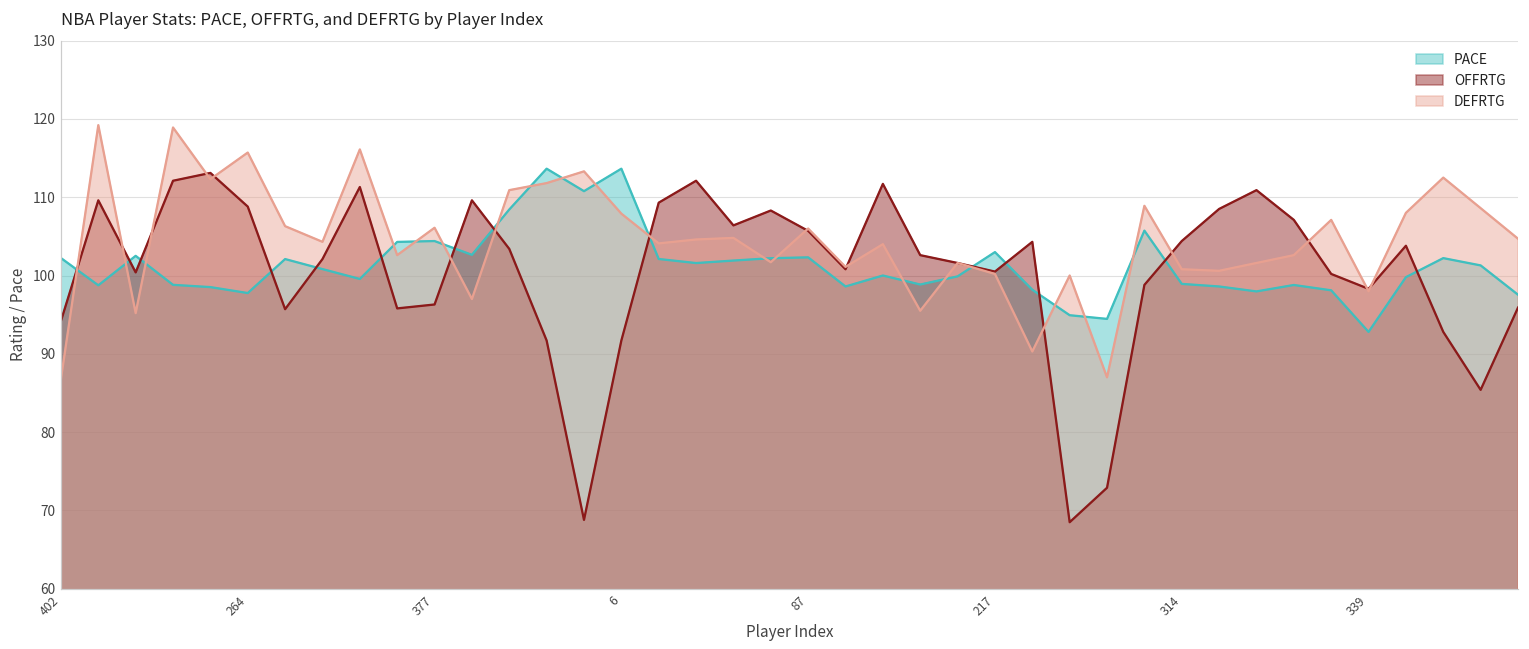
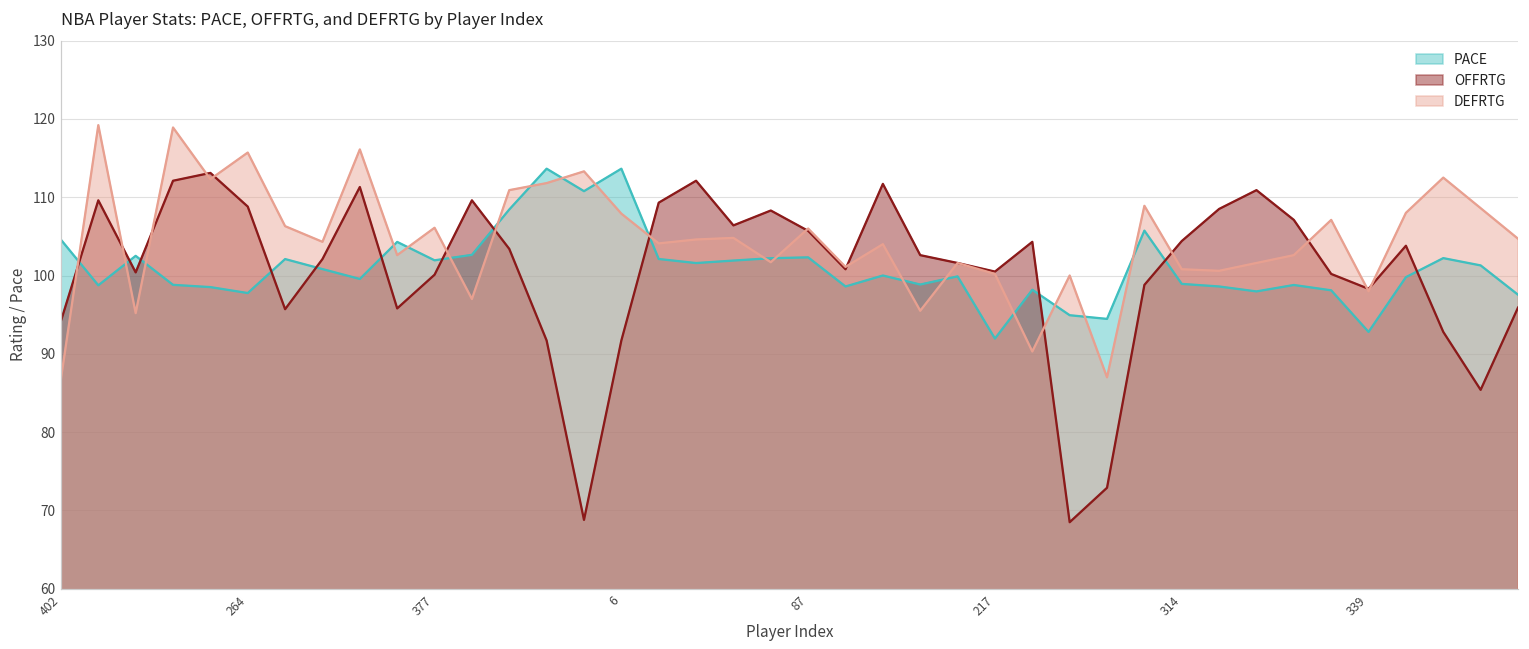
PACE, 402: 102 -> 105
PACE, 377: 104 -> 102
OFFRTG, 377: 96 -> 100
PACE, 217: 103 -> 92
